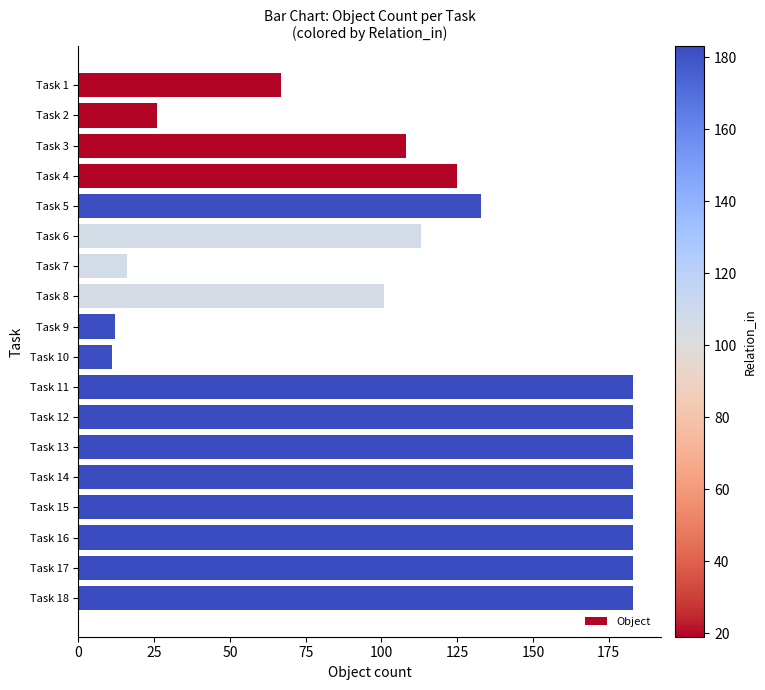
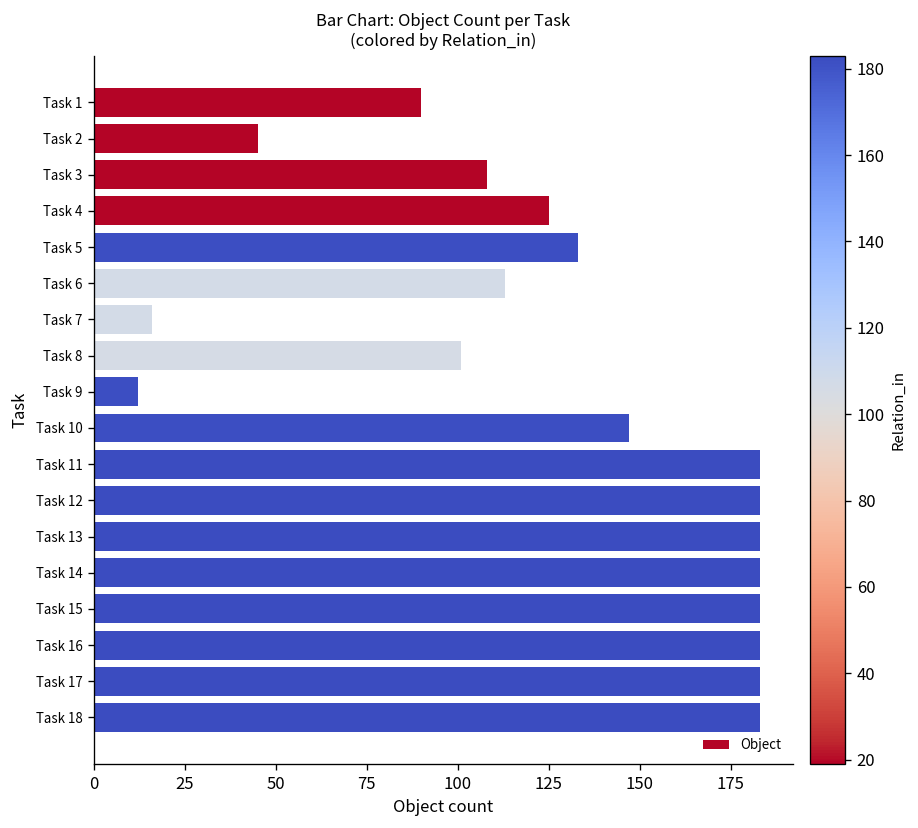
Task 1: 67 -> 90
Task 2: 26 -> 45
Task 10: 11 -> 147
